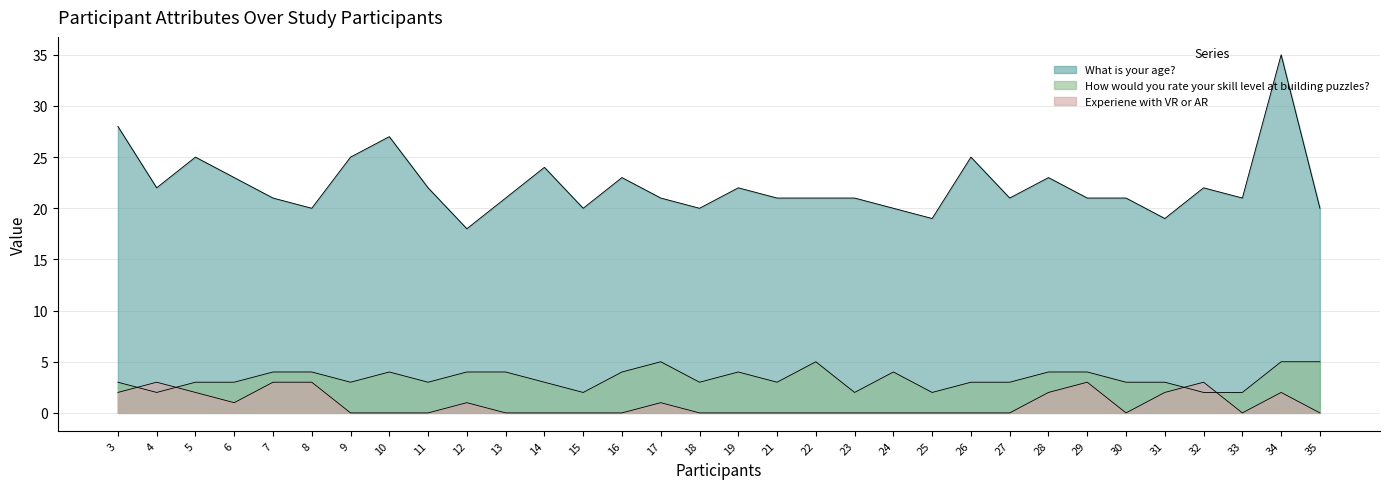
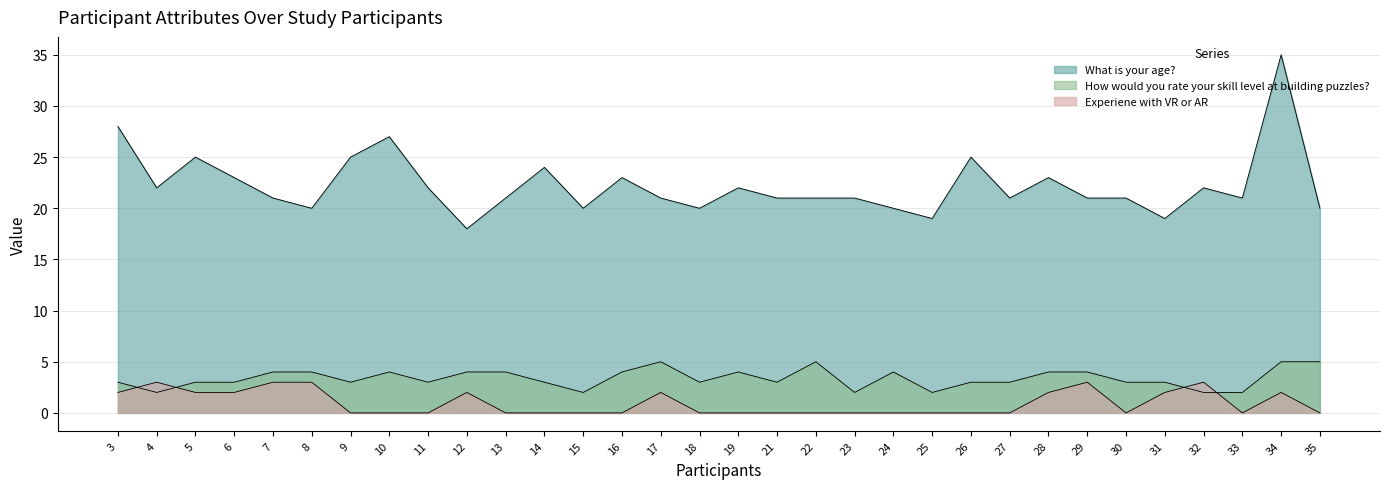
Experiene with VR or AR, 6: 1 -> 2
Experiene with VR or AR, 12: 1 -> 2
Experiene with VR or AR, 17: 1 -> 2
